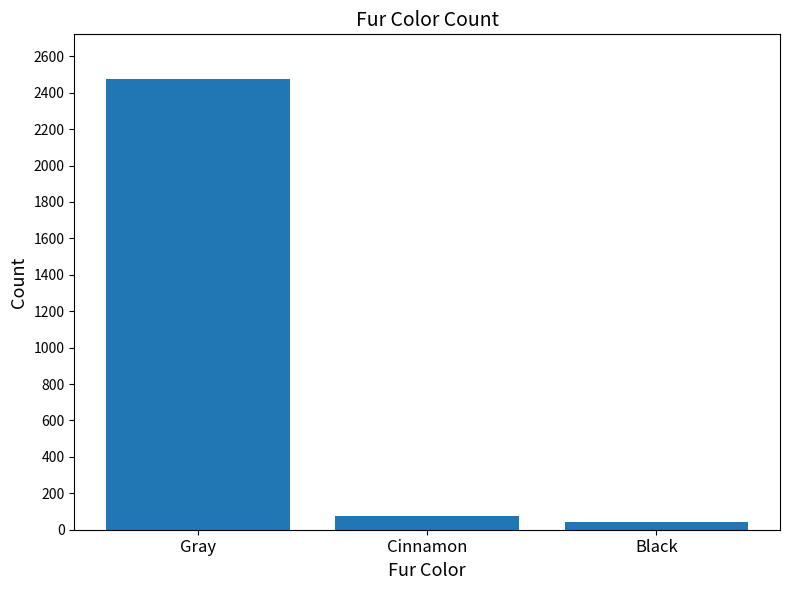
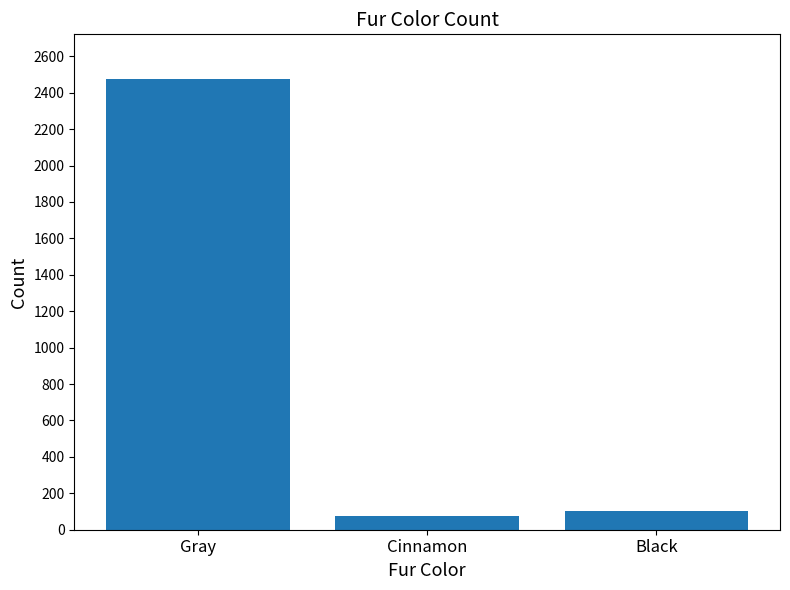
Black: 40 -> 100
